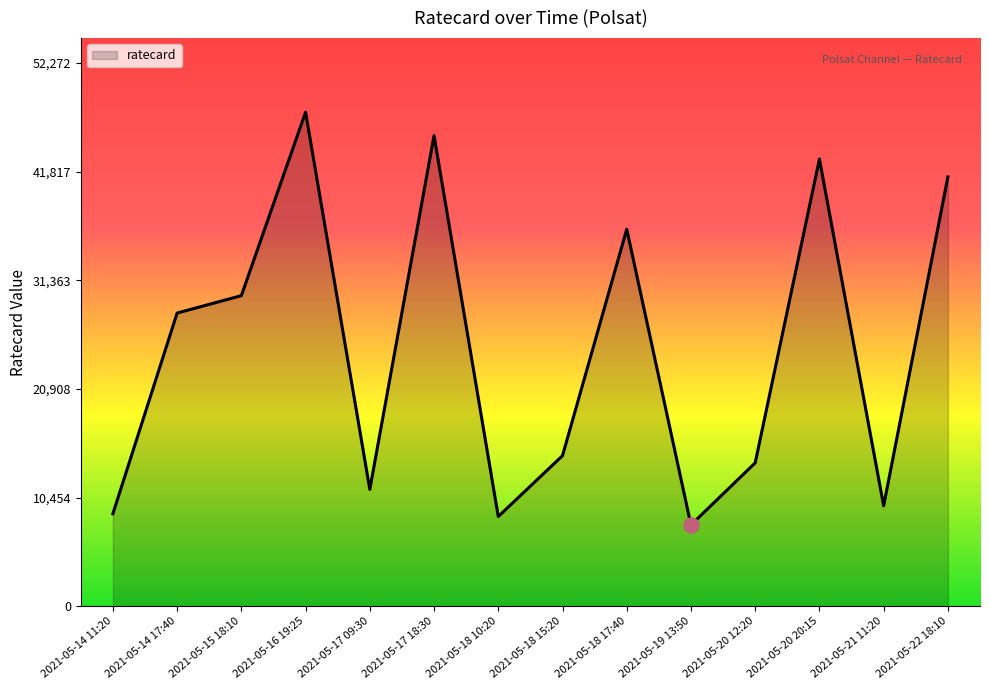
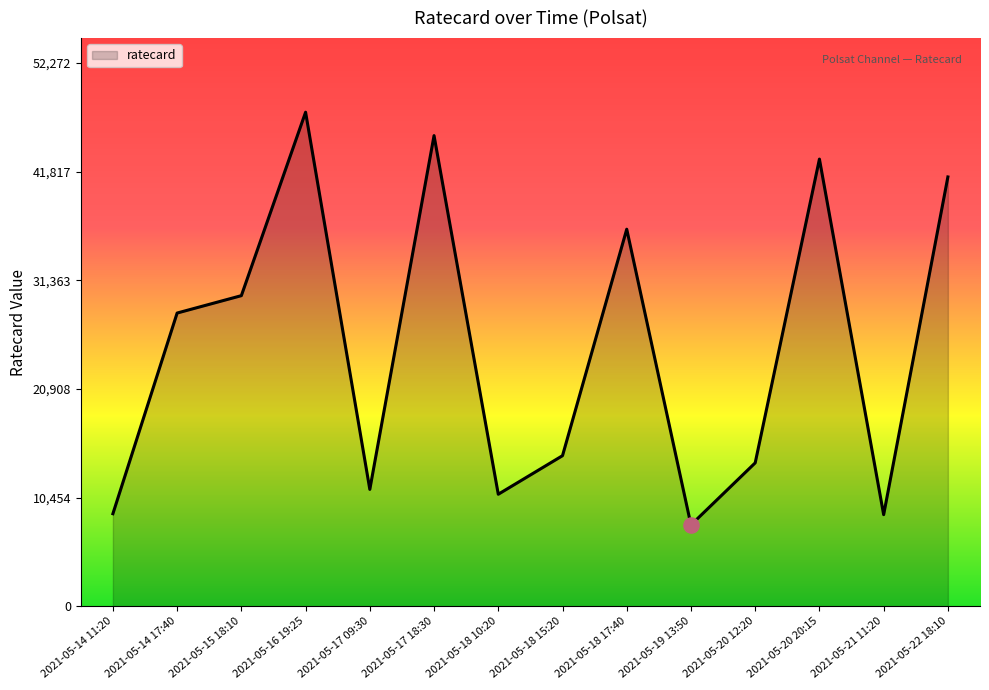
ratecard, 2021-05-18 10:20: 8,600 -> 10,800
ratecard, 2021-05-21 11:20: 9,700 -> 8,800
